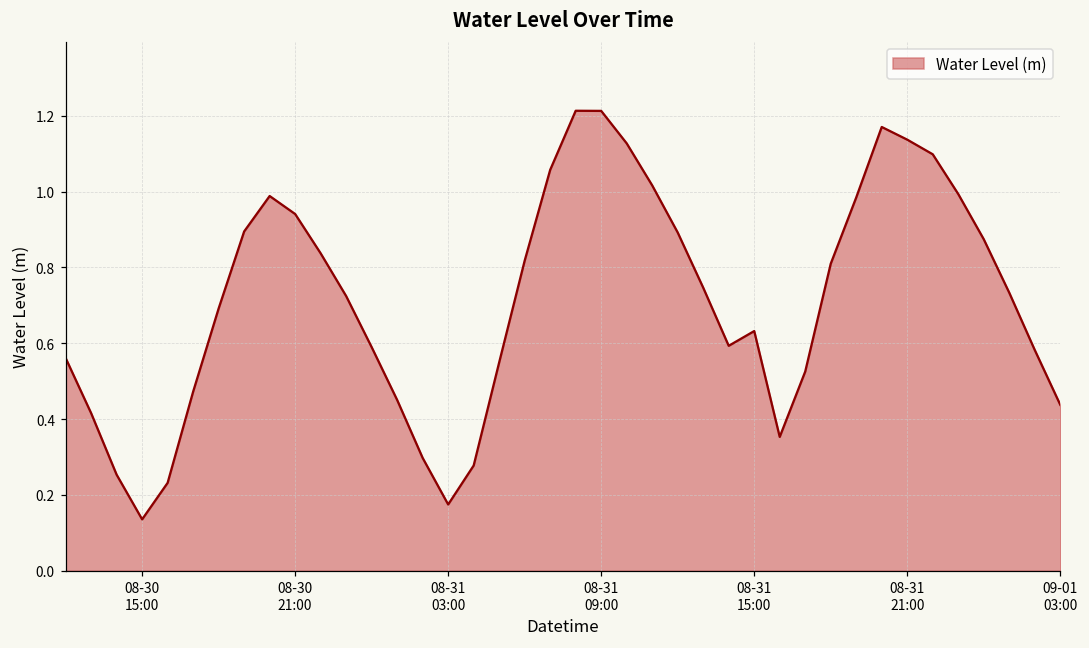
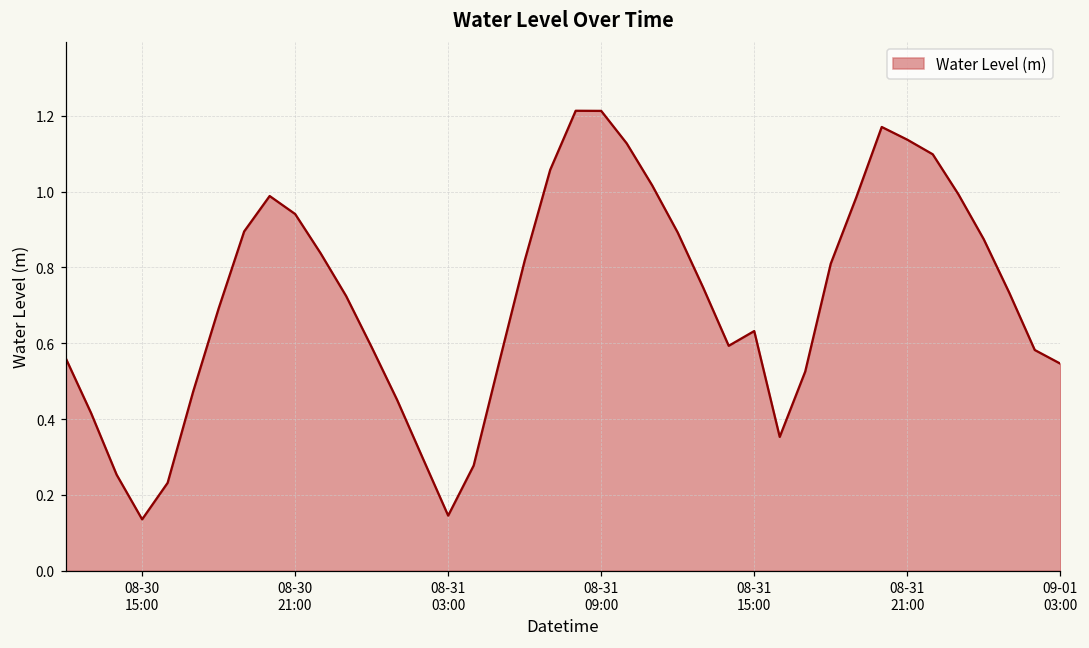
08-31 03:00: 0.17 -> 0.15
09-01 03:00: 0.44 -> 0.55
